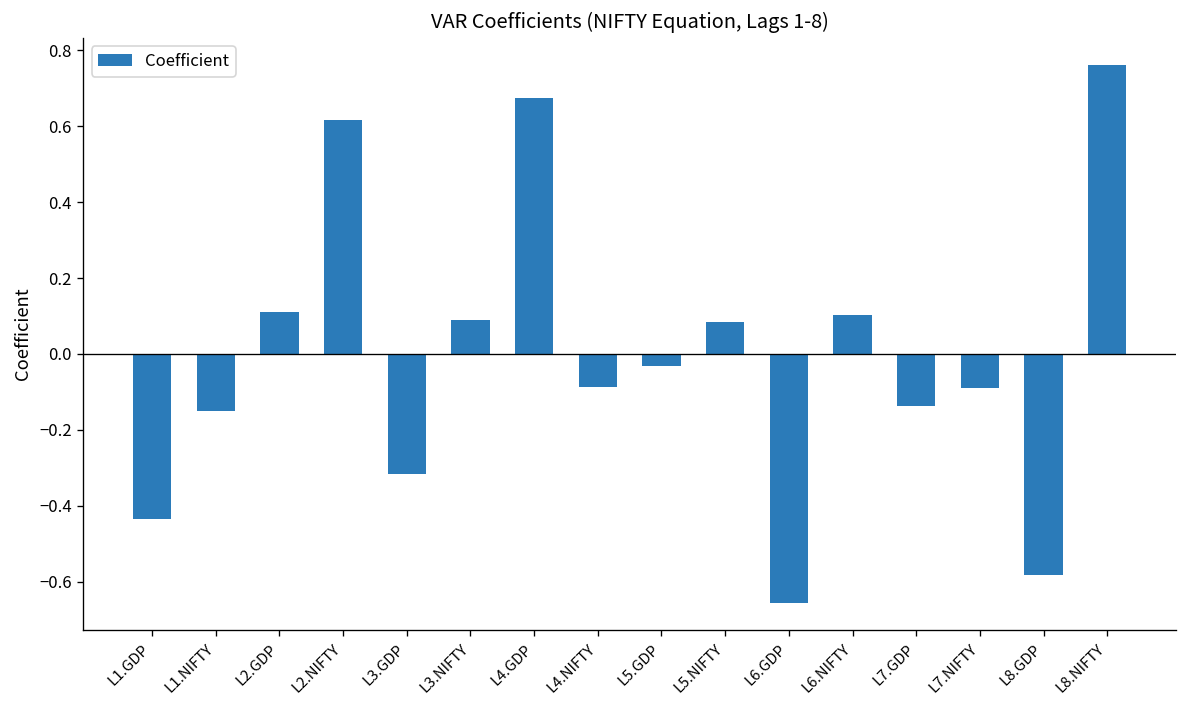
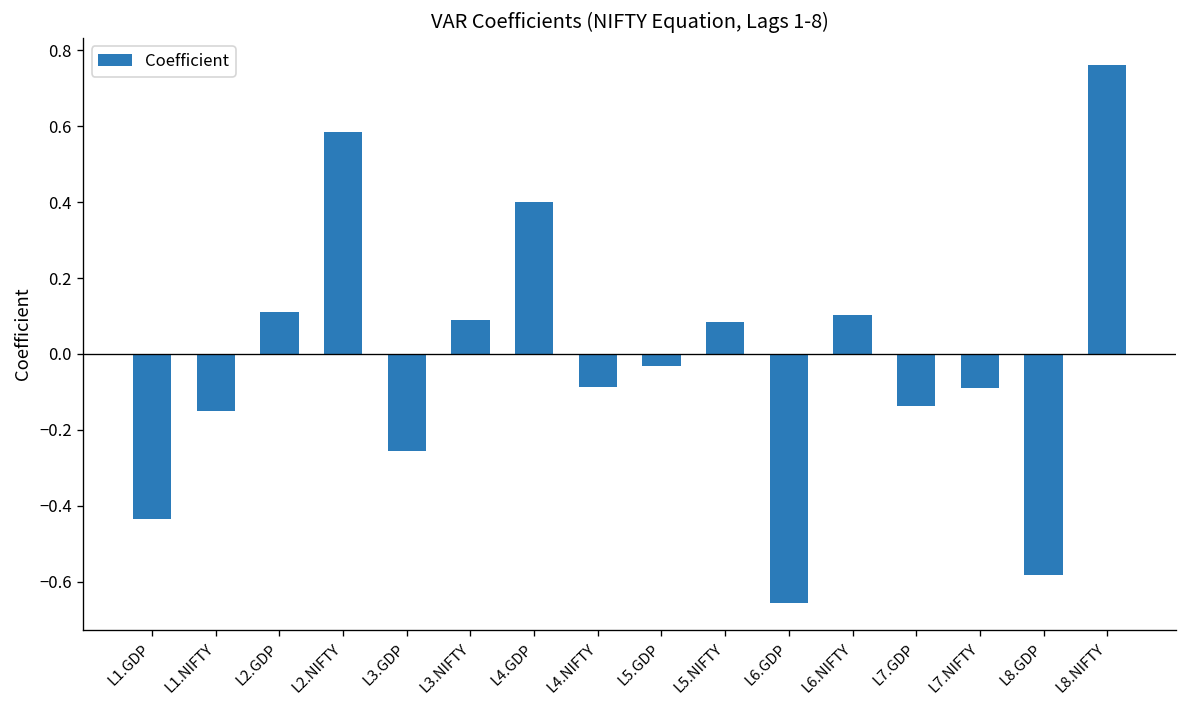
L2.NIFTY: 0.62 -> 0.58
L3.GDP: -0.32 -> -0.26
L4.GDP: 0.67 -> 0.40
